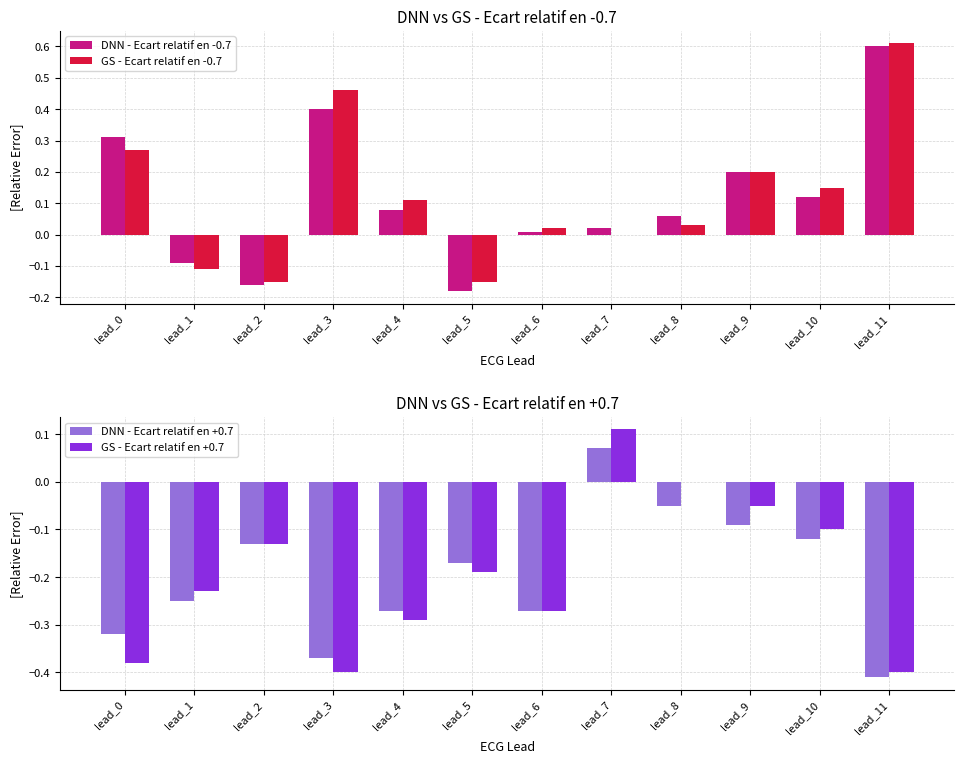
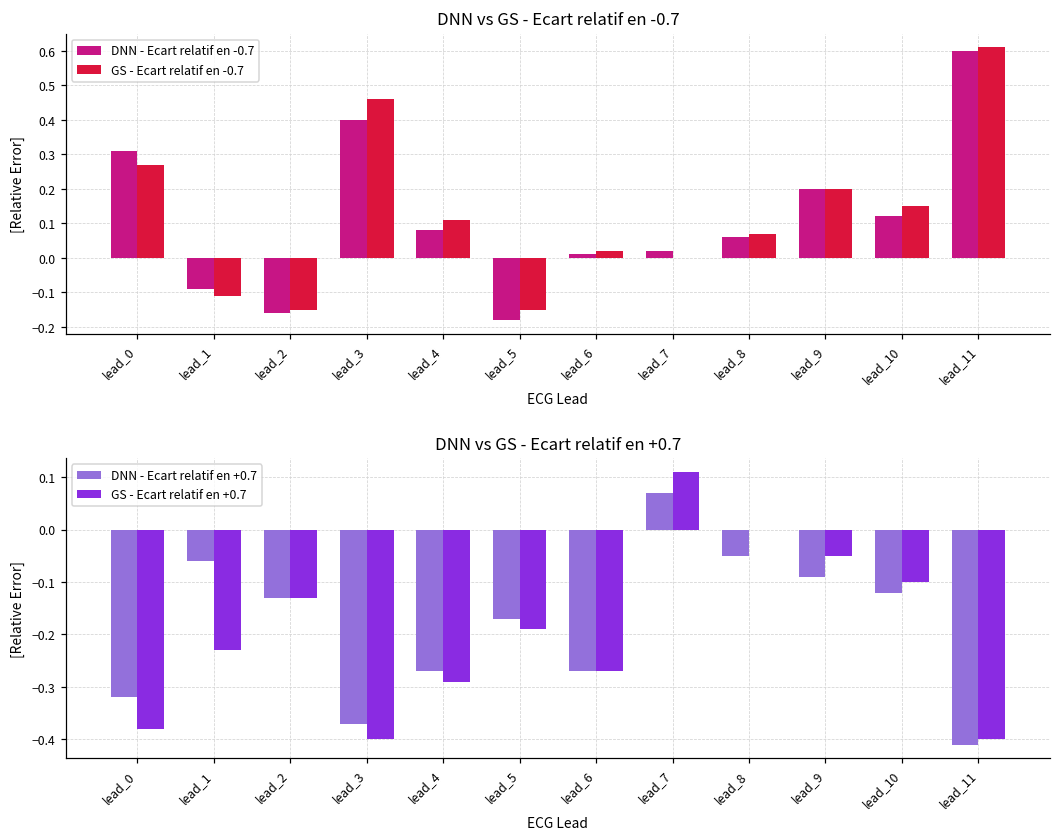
DNN vs GS - Ecart relatif en -0.7, GS - Ecart relatif en -0.7, lead_8: 0.03 -> 0.07
DNN vs GS - Ecart relatif en +0.7, DNN - Ecart relatif en +0.7, lead_1: -0.25 -> -0.06
